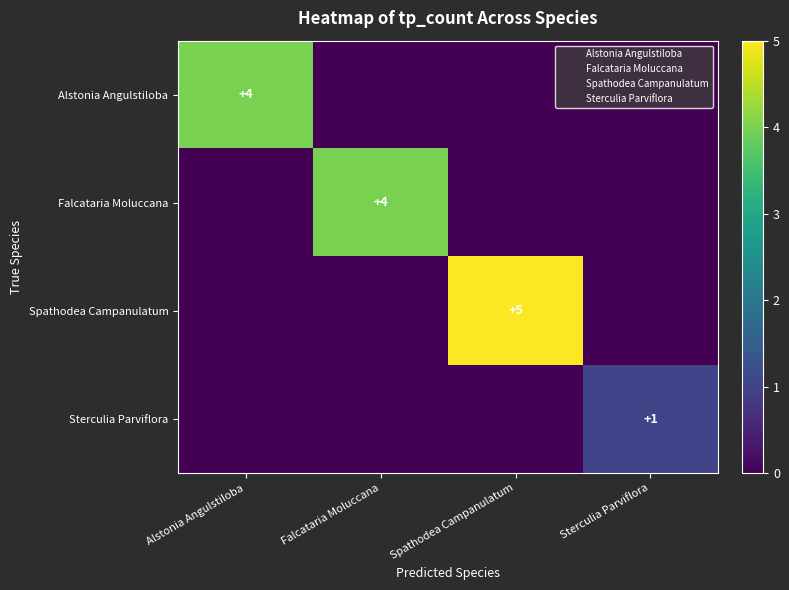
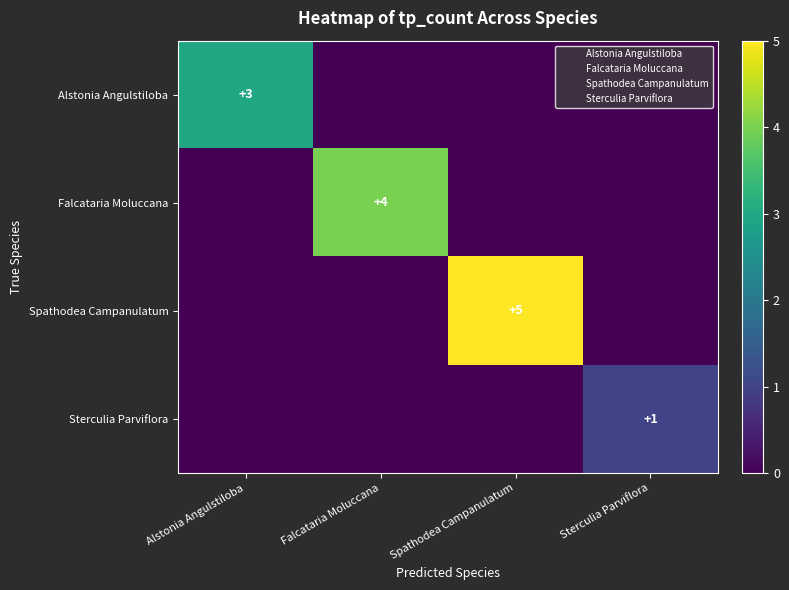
Alstonia Angulstiloba, Alstonia Angulstiloba: +4 -> +3
